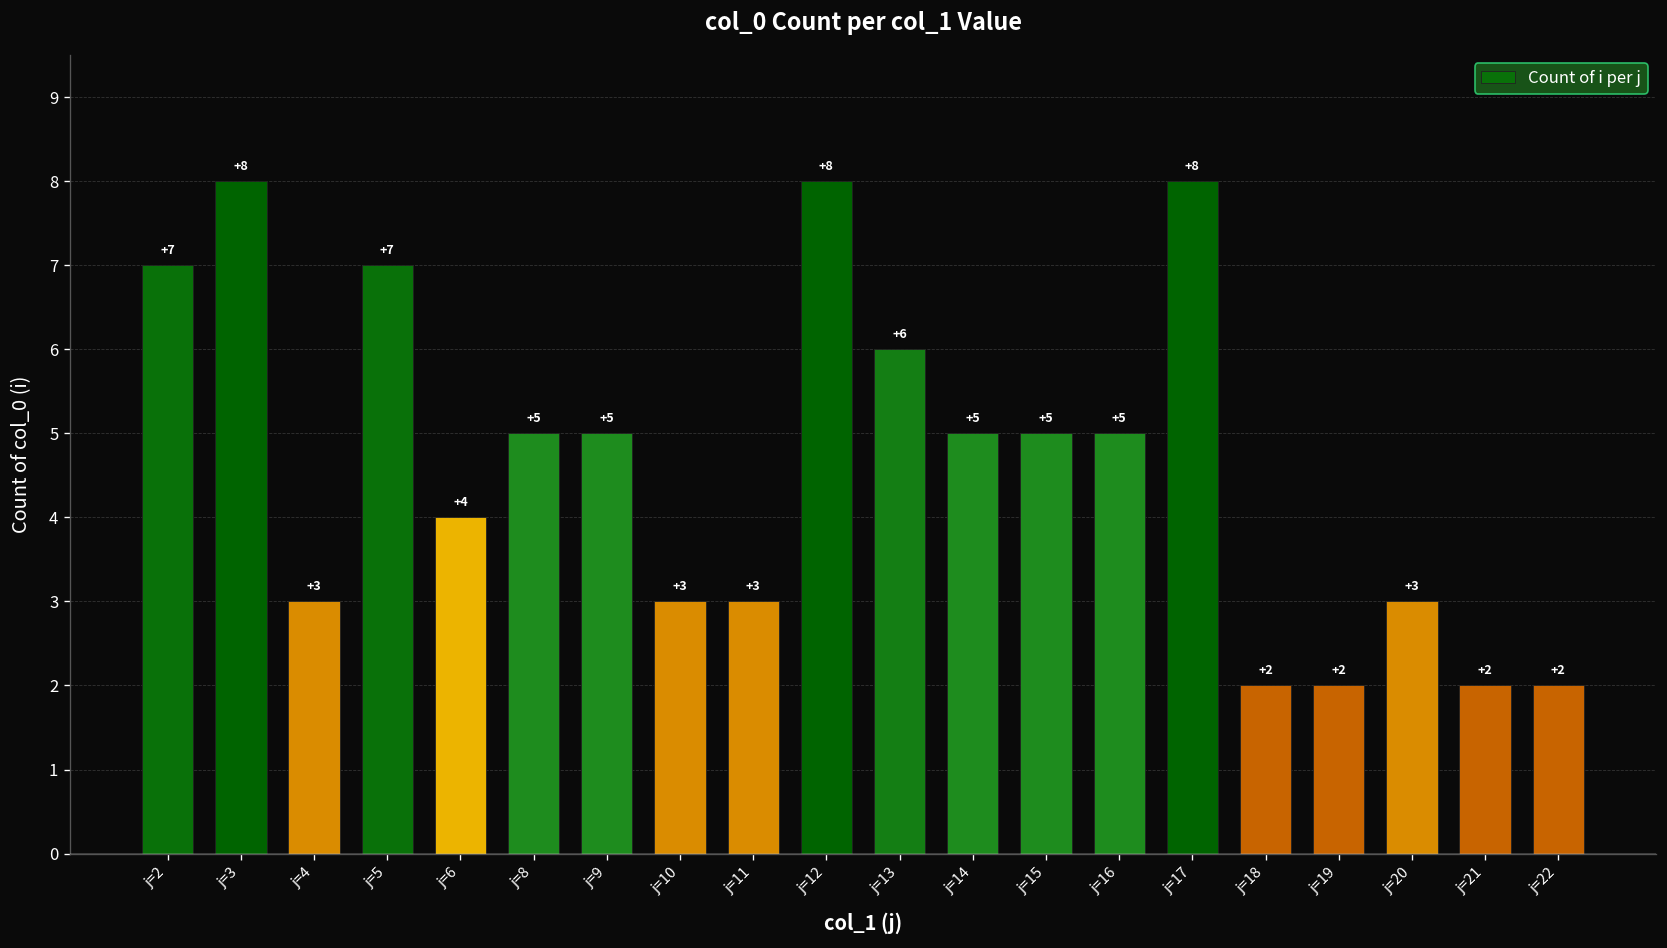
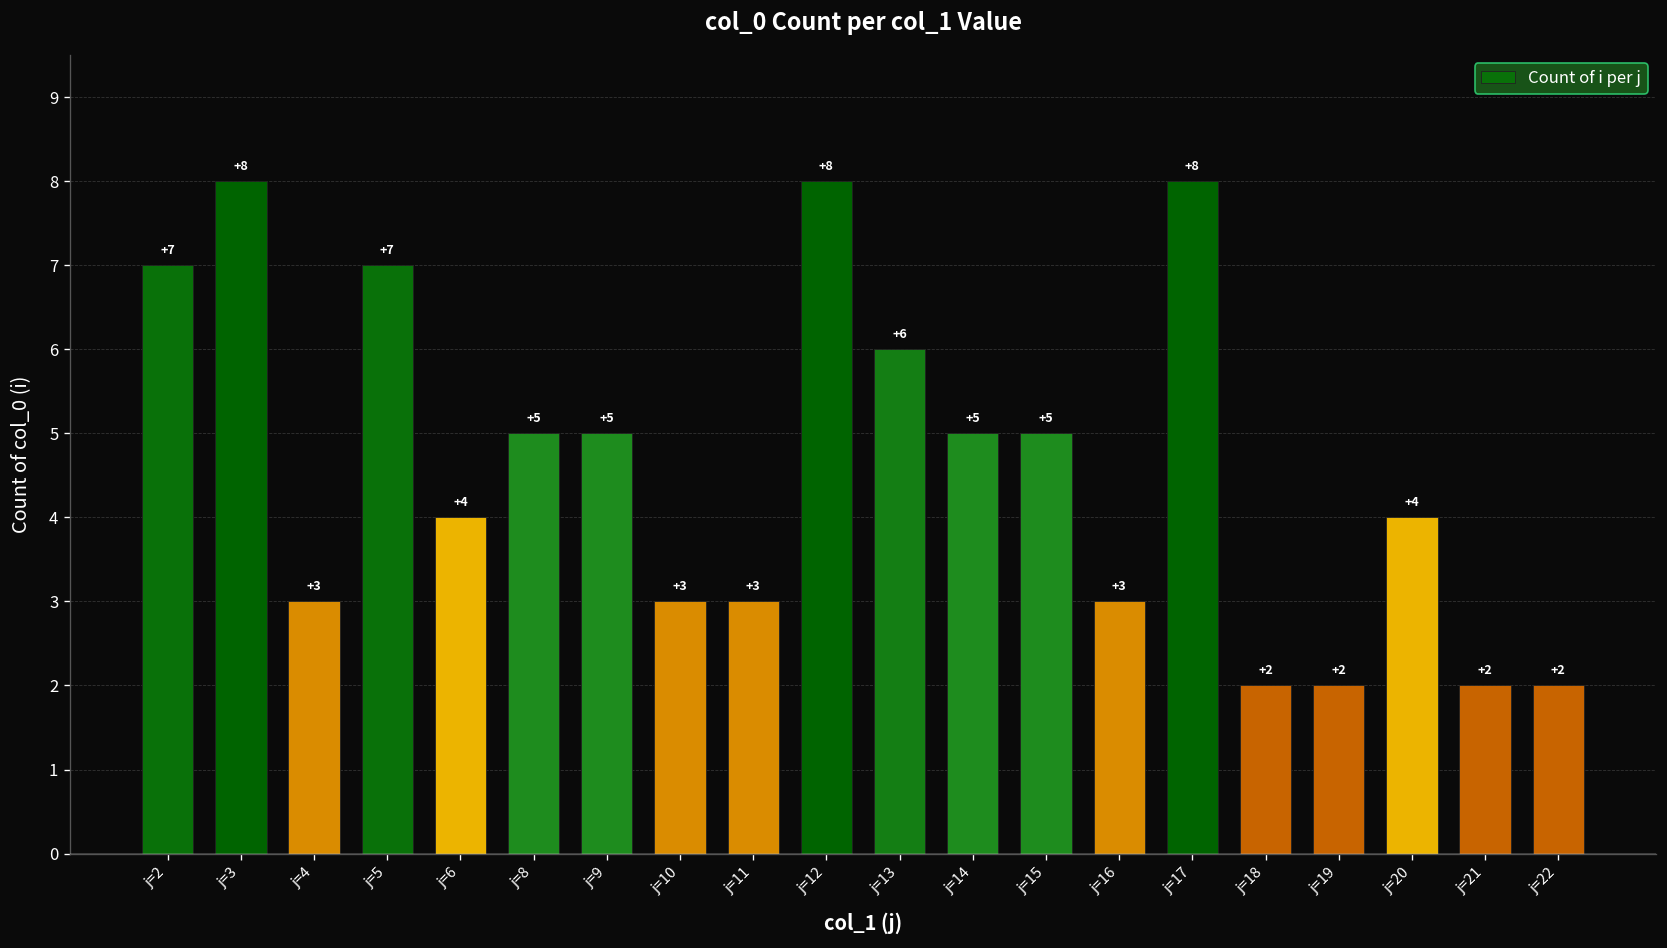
j=16: +5 -> +3
j=20: +3 -> +4
